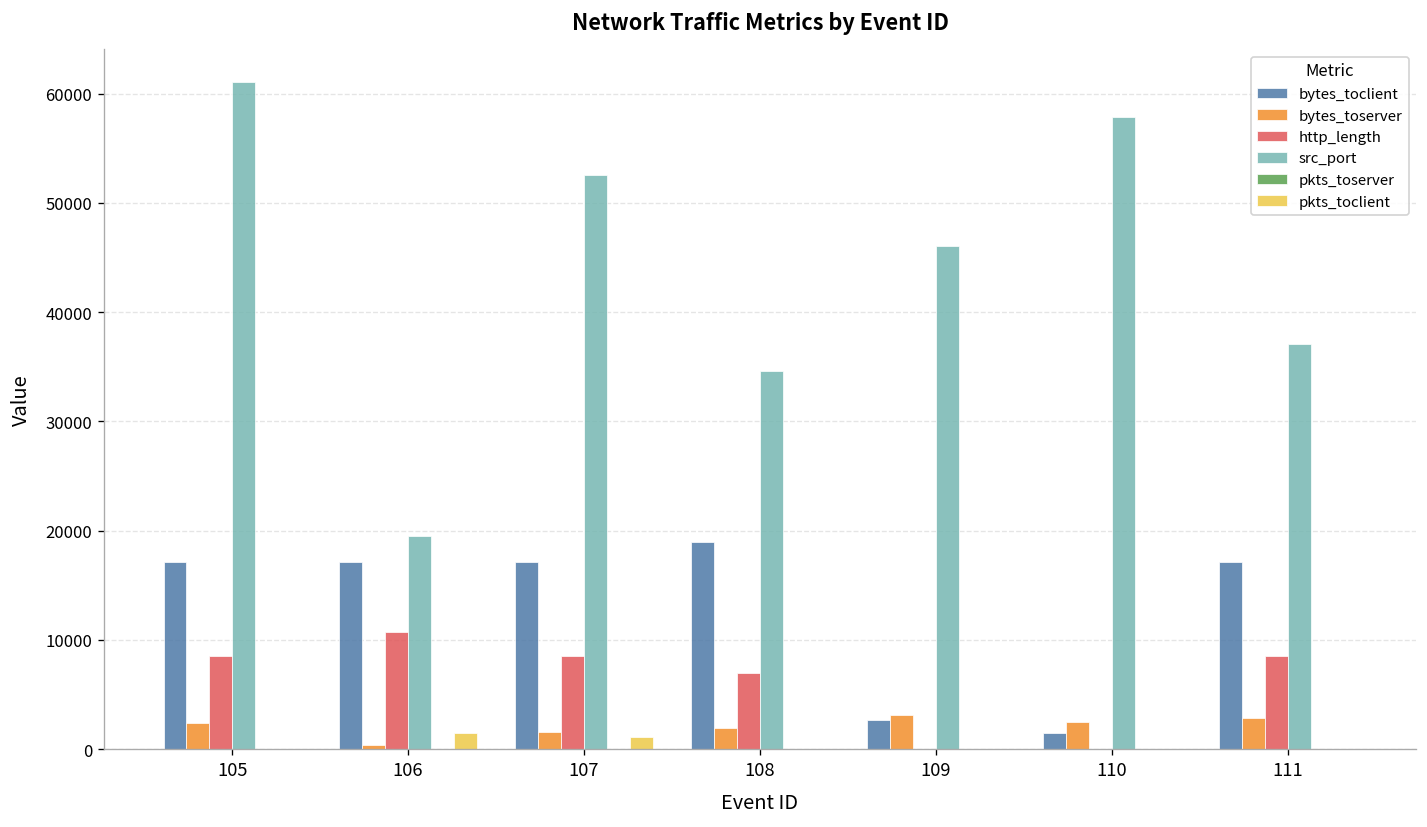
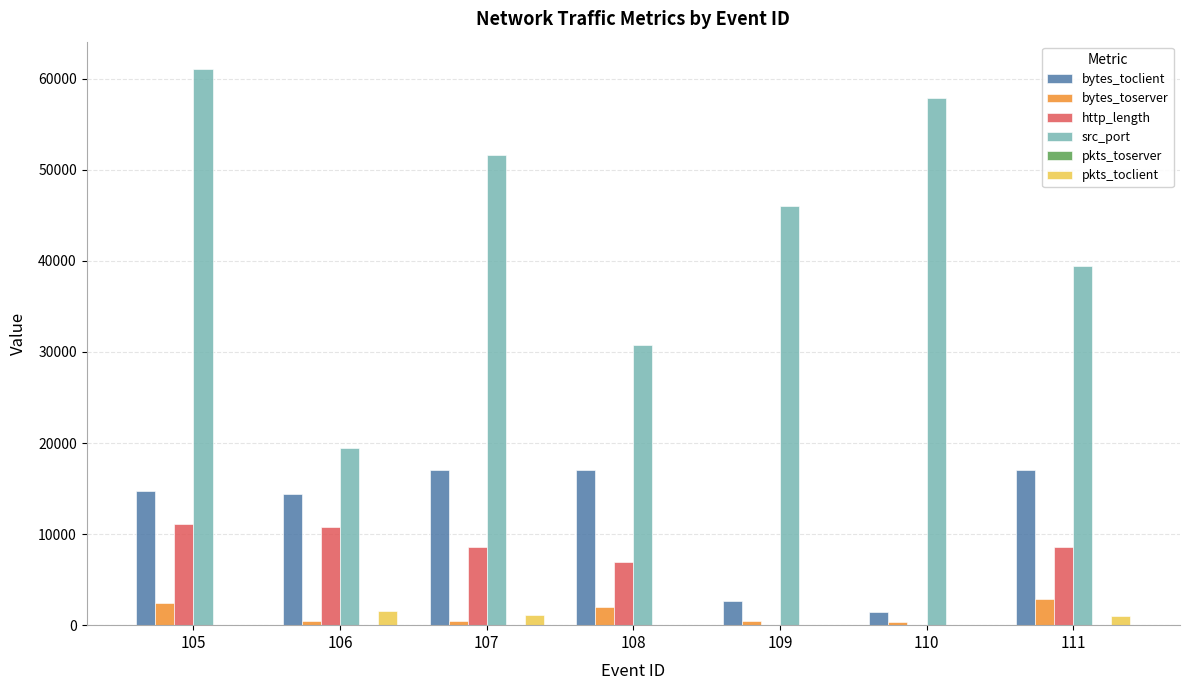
bytes_toclient, 105: 17000 -> 15000
http_length, 105: 9000 -> 11000
bytes_toclient, 106: 17000 -> 14000
bytes_toserver, 107: 2000 -> 0
src_port, 107: 53000 -> 52000
bytes_toclient, 108: 19000 -> 17000
src_port, 108: 35000 -> 31000
bytes_toserver, 109: 3000 -> 0
bytes_toserver, 110: 2000 -> 0
src_port, 111: 37000 -> 39000
pkts_toclient, 111: 0 -> 1000
